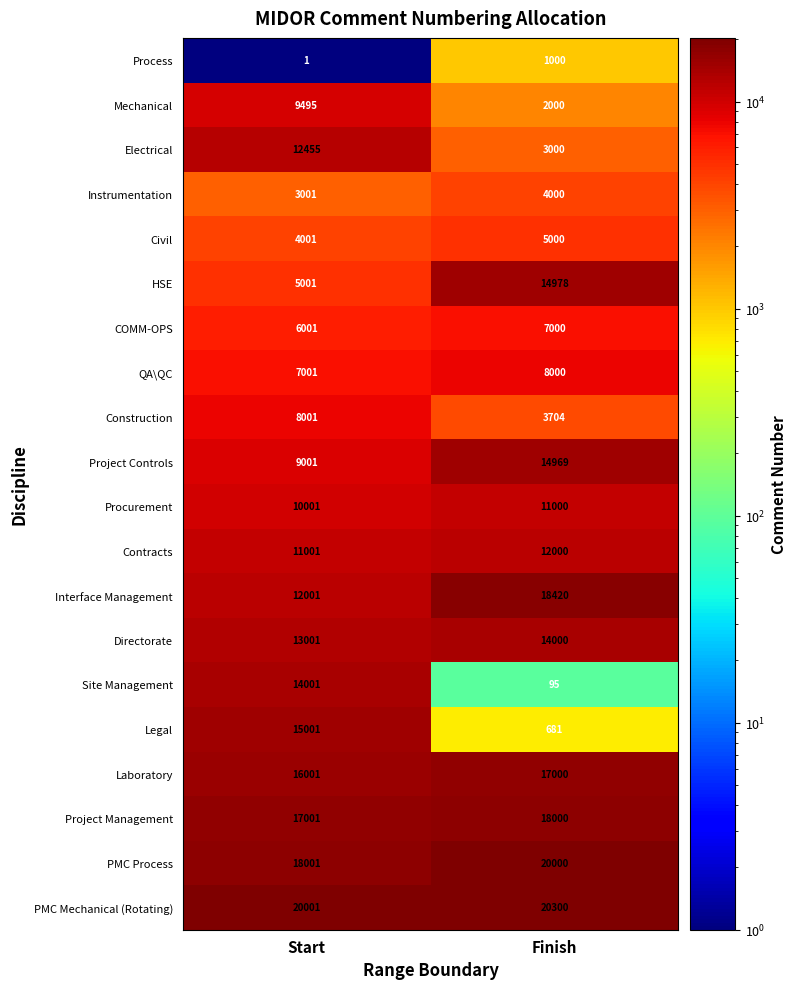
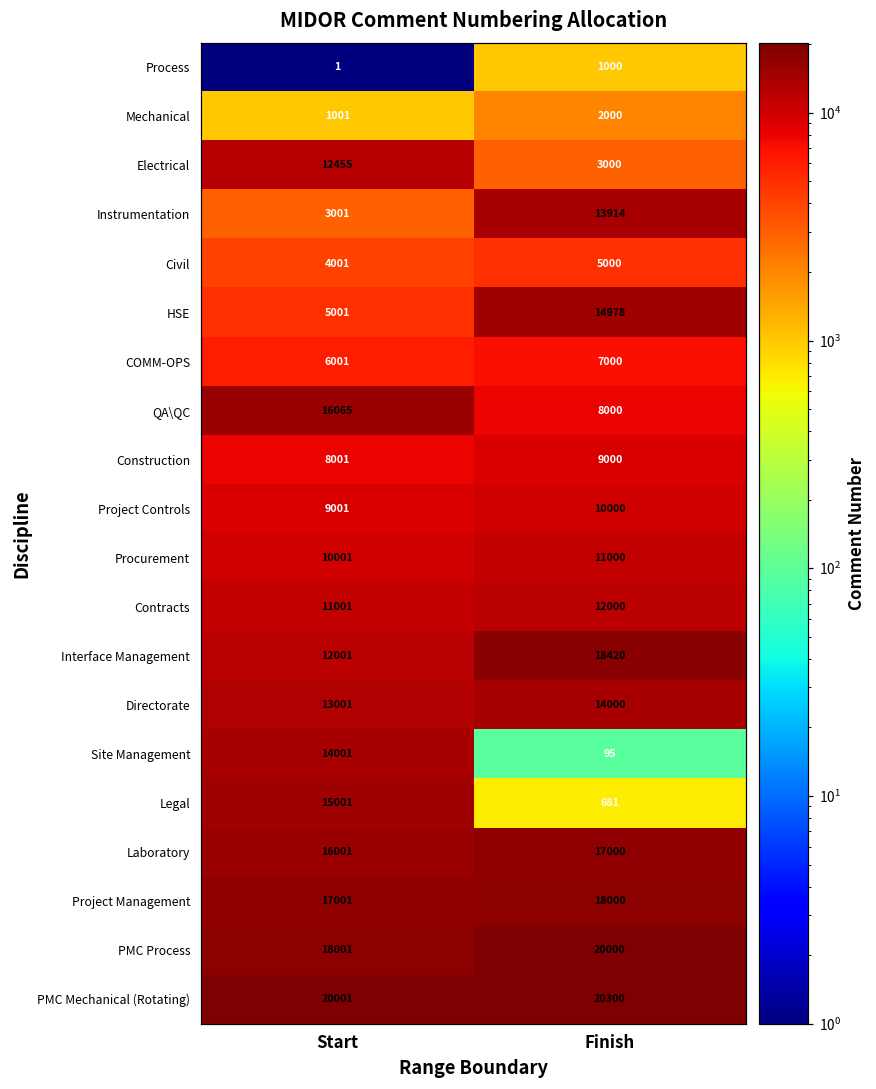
Mechanical, Start: 9495 -> 1001
Instrumentation, Finish: 4000 -> 13914
QA\QC, Start: 7001 -> 16065
Construction, Finish: 3704 -> 9000
Project Controls, Finish: 14969 -> 10000
